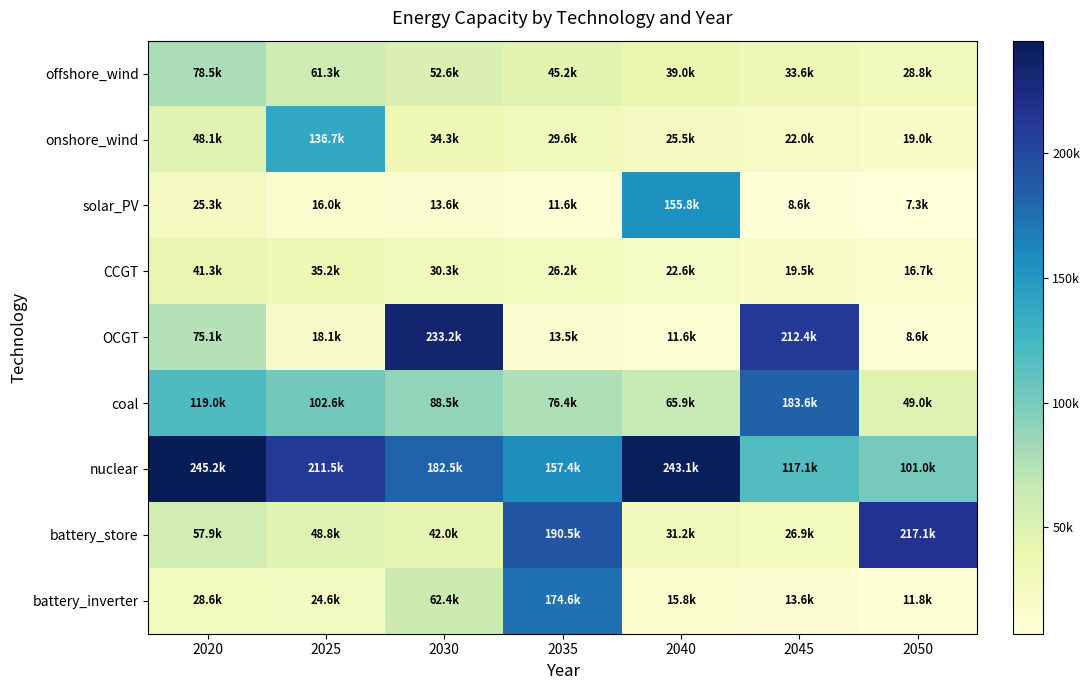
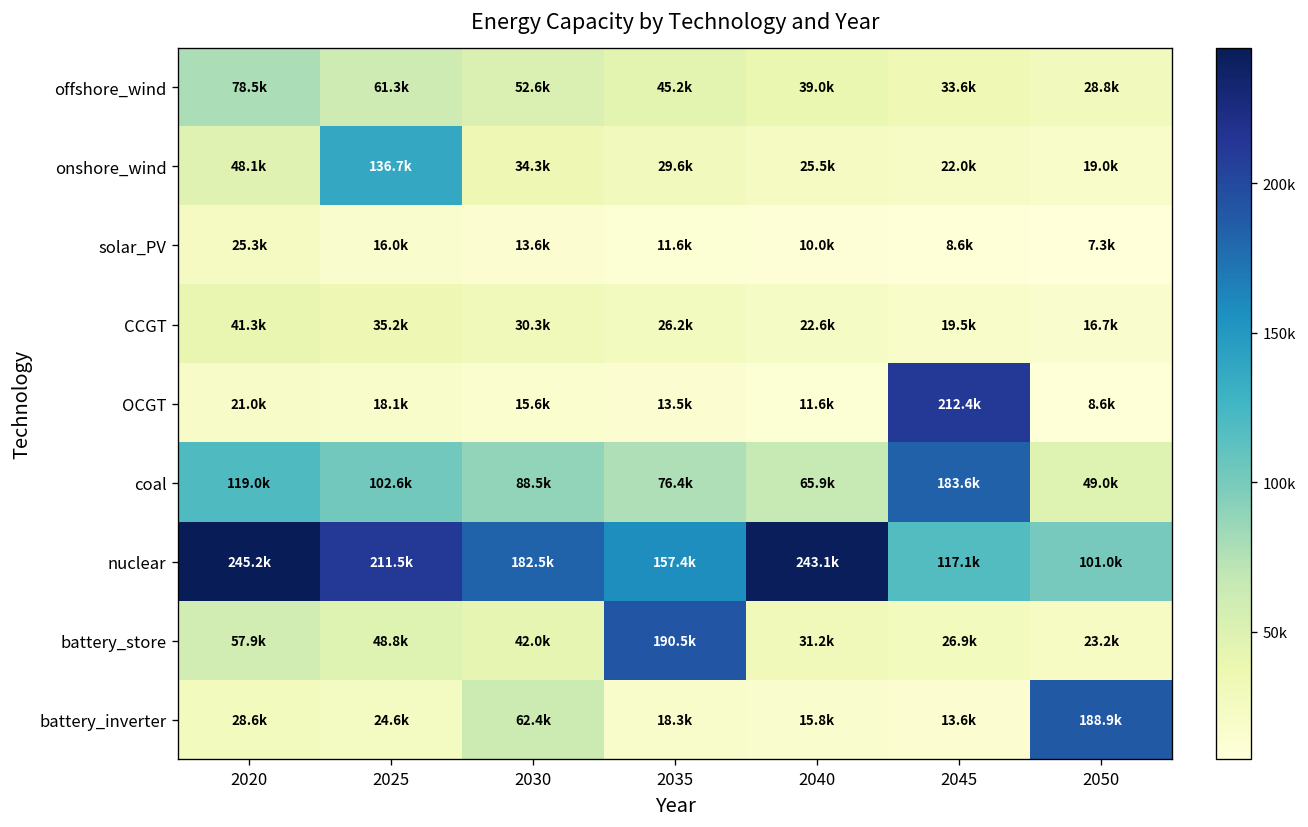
solar_PV, 2040: 155.8k -> 10.0k
OCGT, 2020: 75.1k -> 21.0k
OCGT, 2030: 233.2k -> 15.6k
battery_store, 2050: 217.1k -> 23.2k
battery_inverter, 2035: 174.6k -> 18.3k
battery_inverter, 2050: 11.8k -> 188.9k
